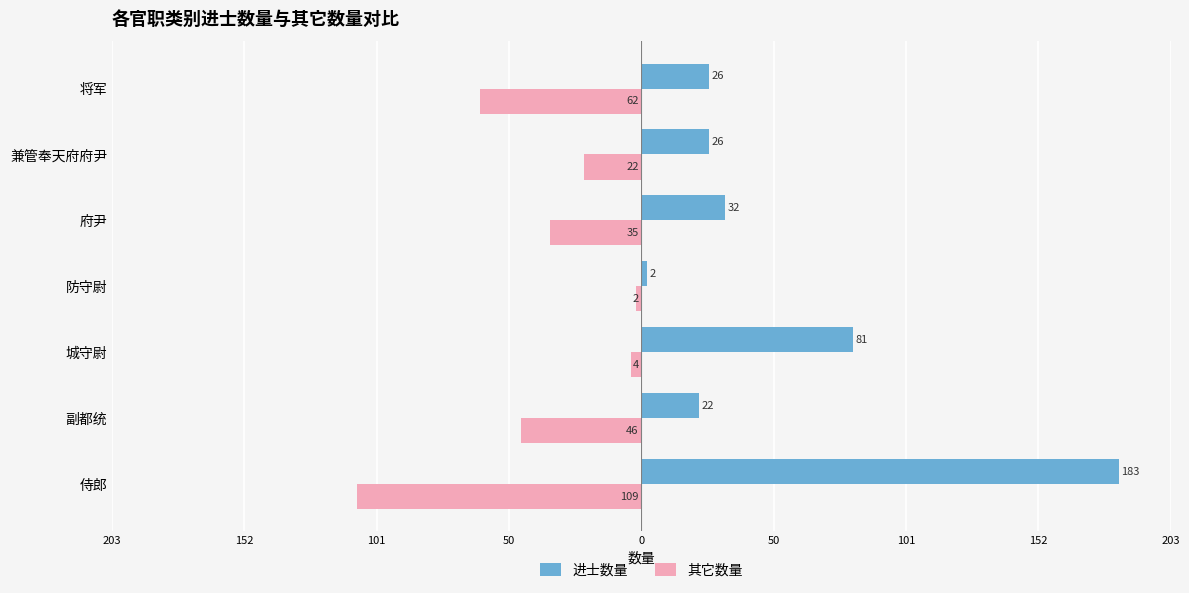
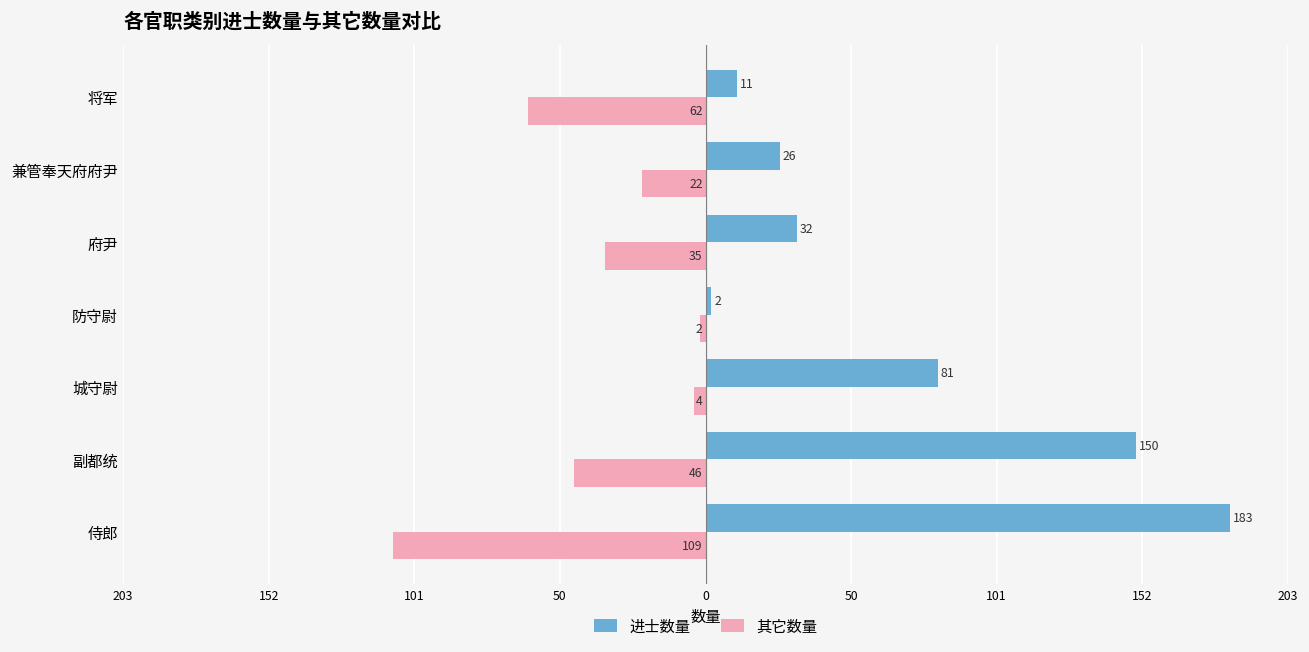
进士数量, 将军: 26 -> 11
进士数量, 副都统: 22 -> 150
